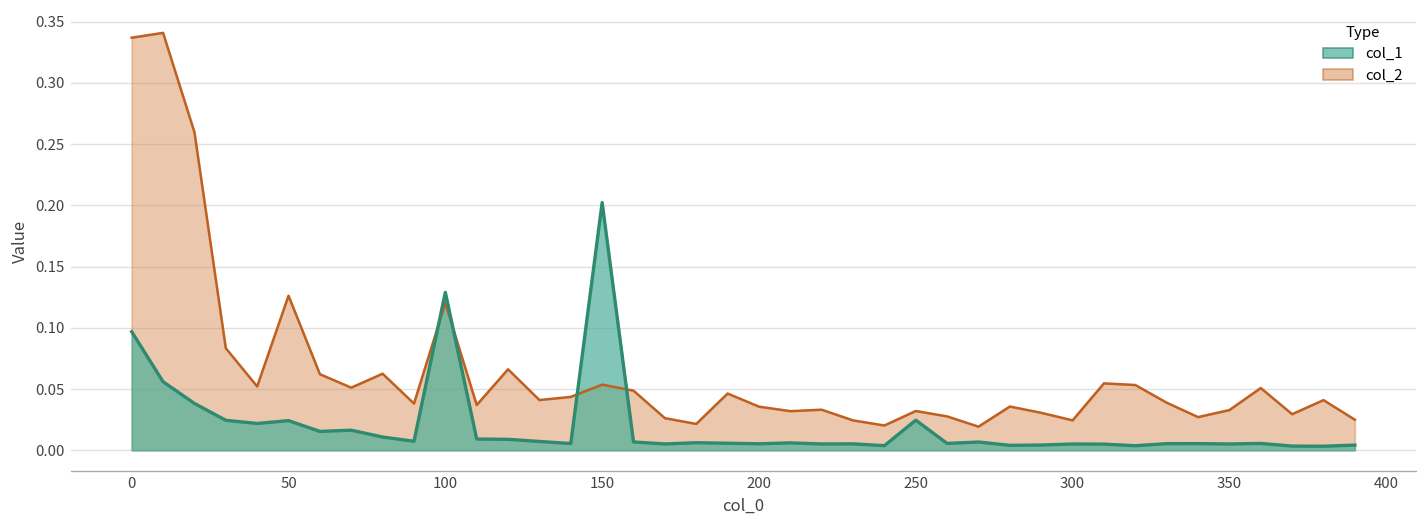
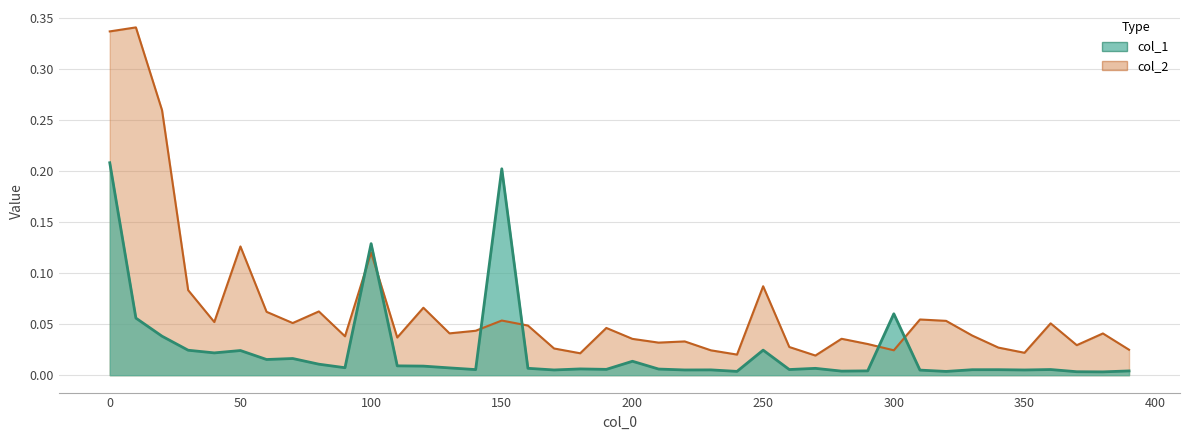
col_1, 0: 0.097 -> 0.208
col_1, 200: 0.005 -> 0.014
col_2, 250: 0.032 -> 0.087
col_1, 300: 0.005 -> 0.060
col_2, 350: 0.033 -> 0.022
